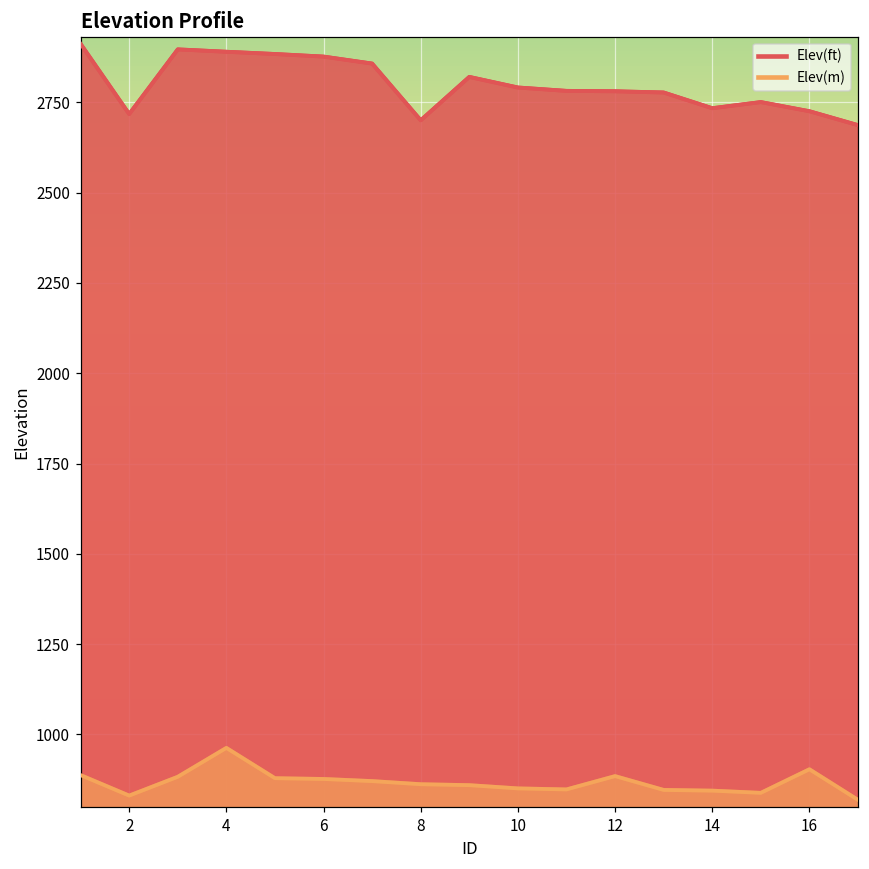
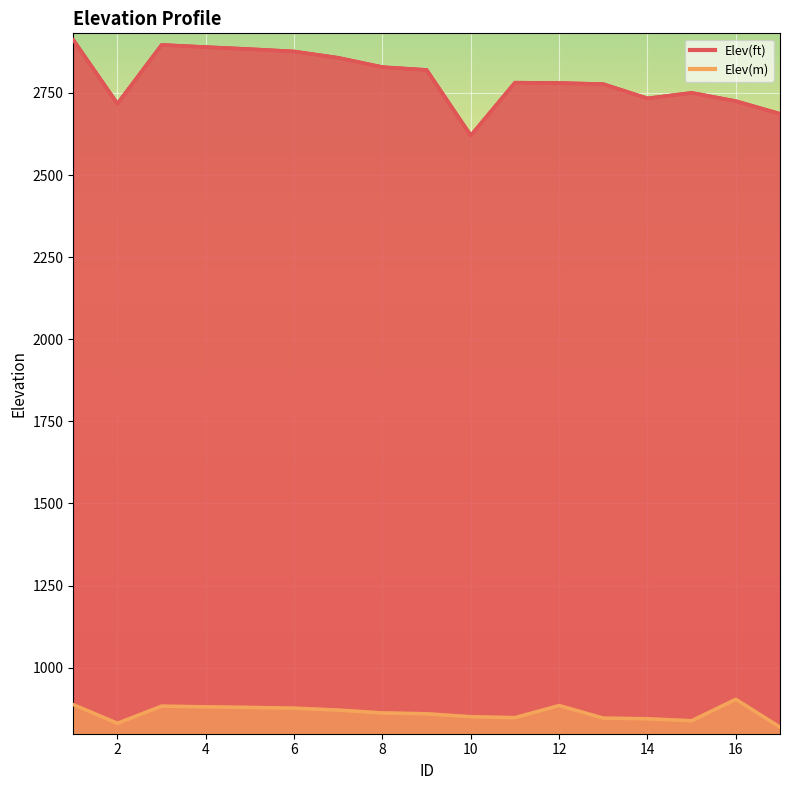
Elev(m), 4: 960 -> 880
Elev(ft), 8: 2700 -> 2830
Elev(ft), 10: 2790 -> 2620
